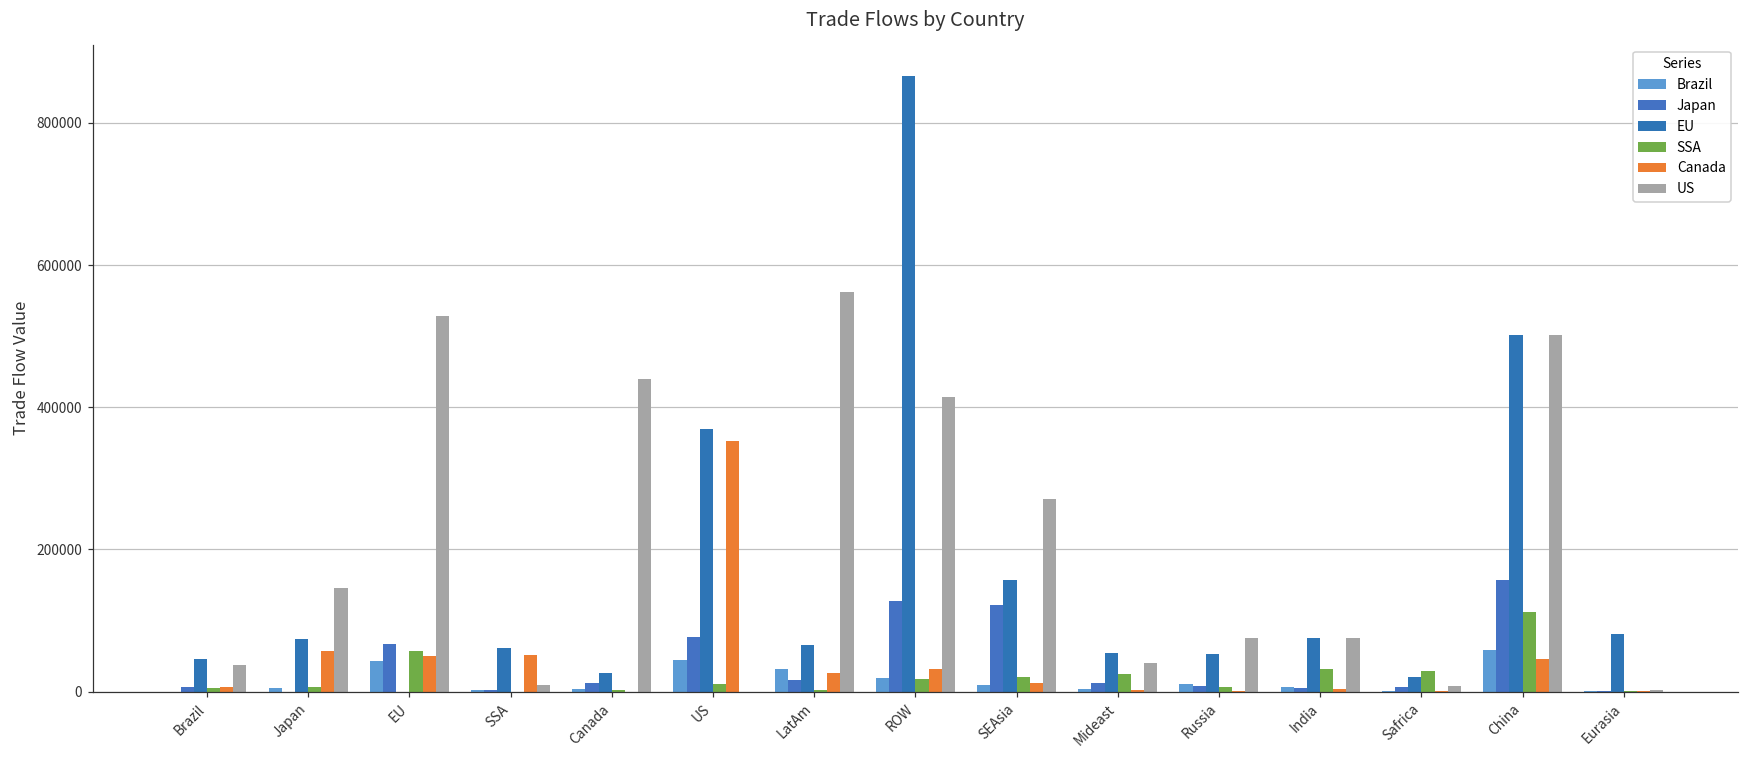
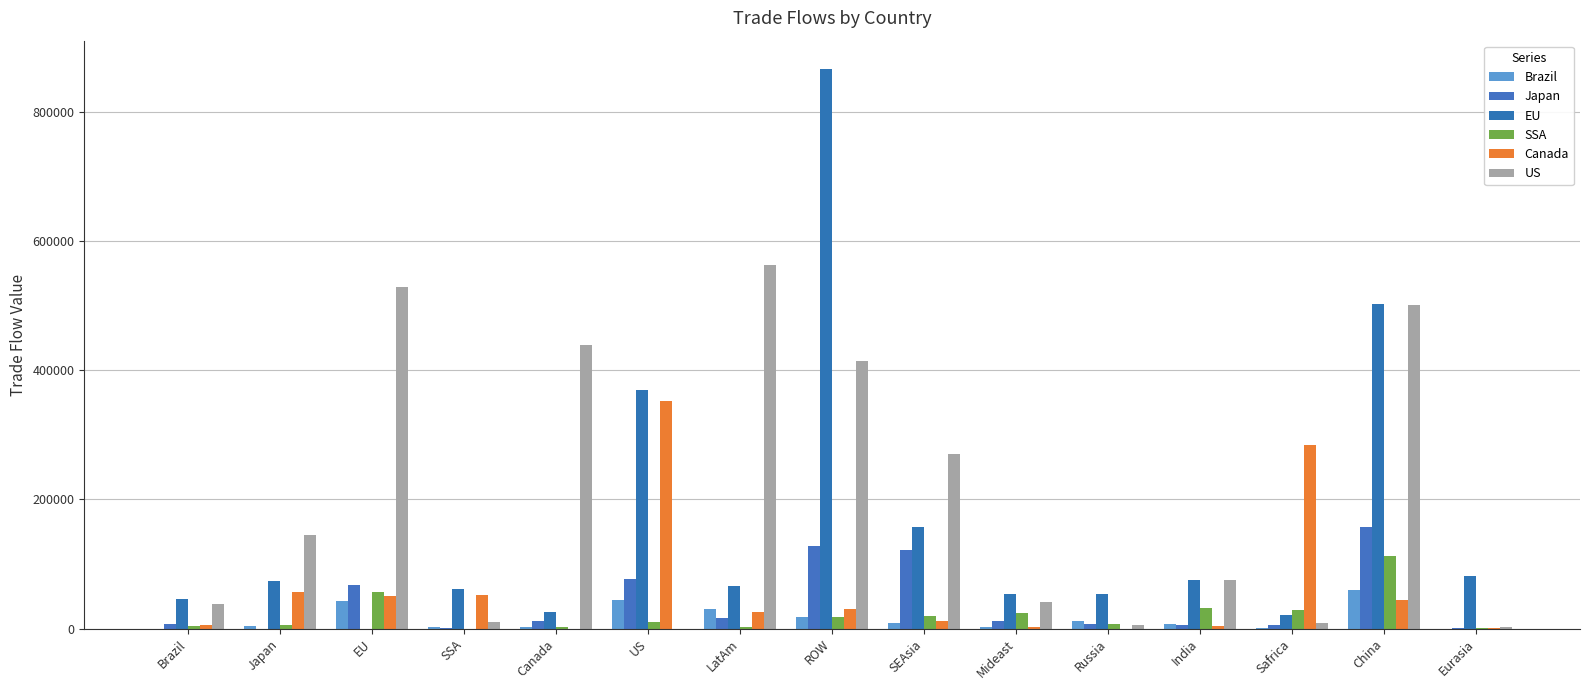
US, Russia: 80000 -> 0
Canada, Safrica: 0 -> 280000
